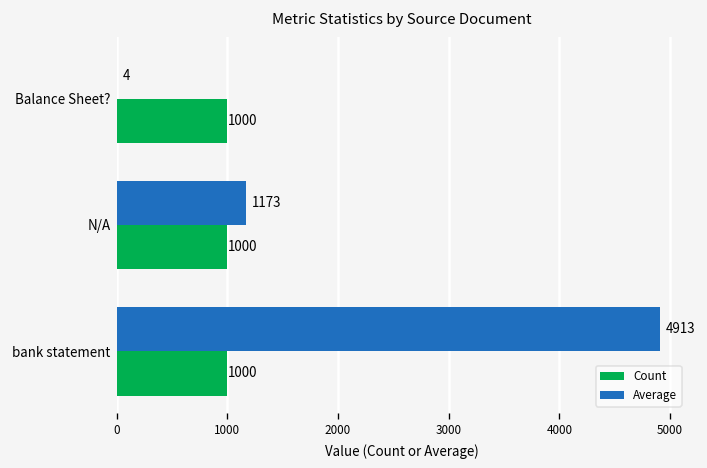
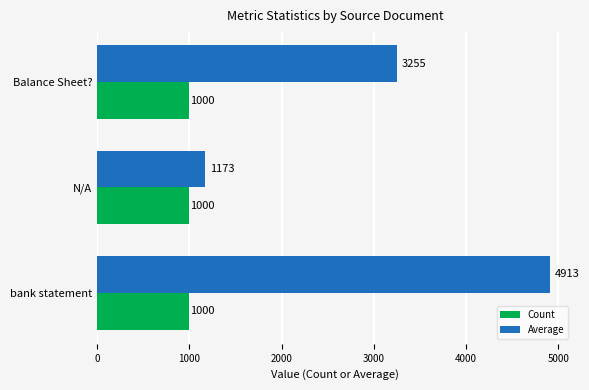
Average, Balance Sheet?: 4 -> 3255
